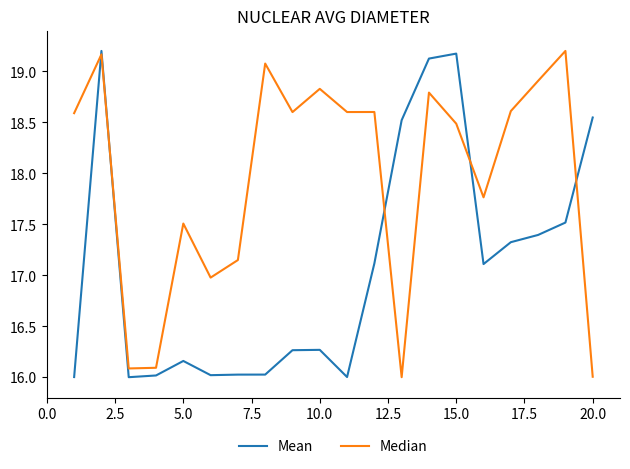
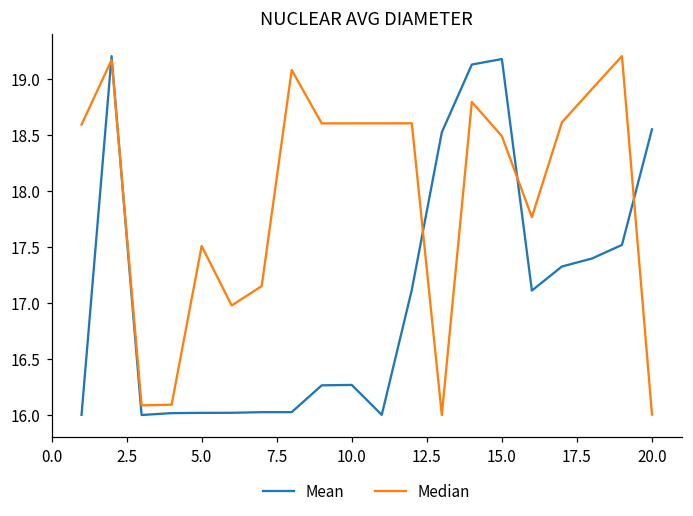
Mean, 5.0: 16.16 -> 16.02
Median, 10.0: 18.83 -> 18.60
